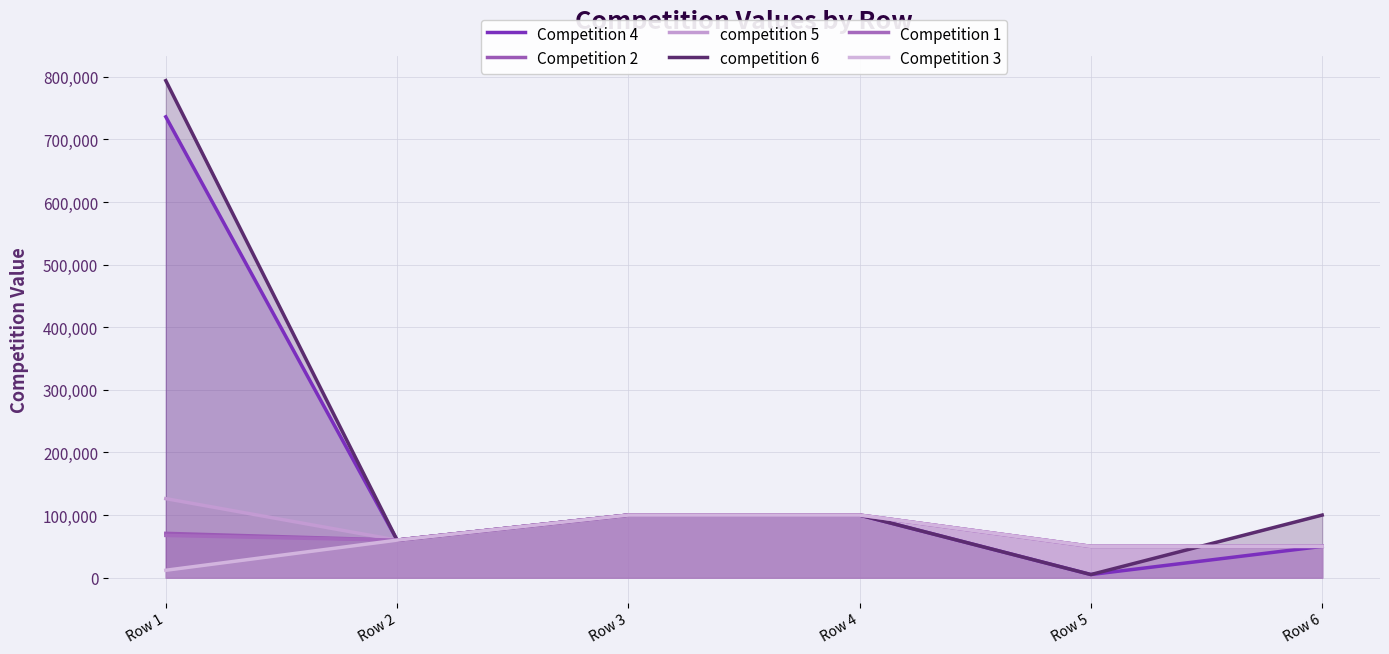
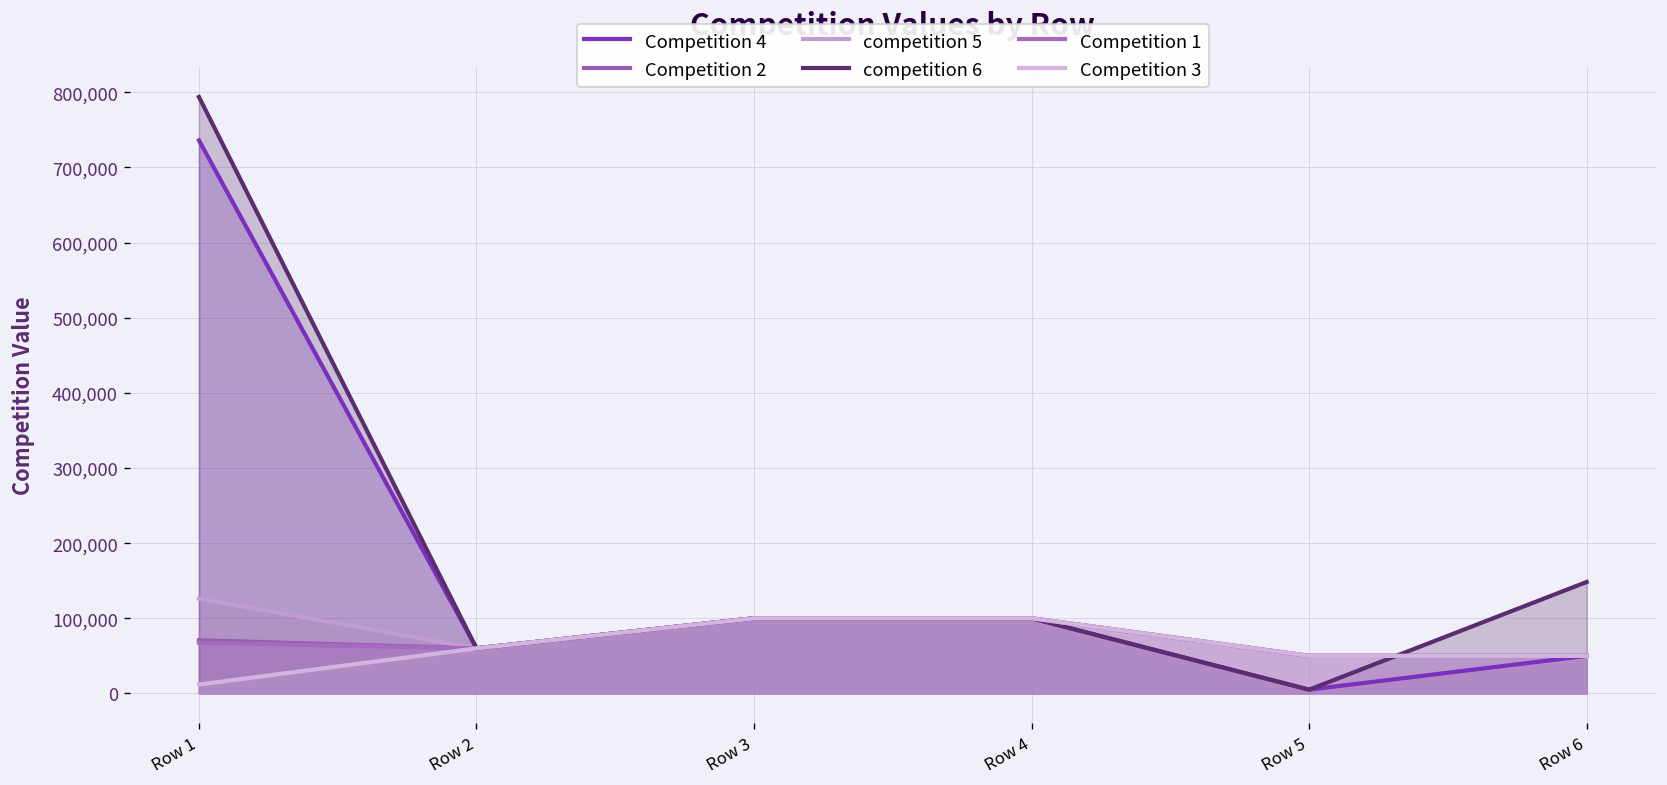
competition 6, Row 6: 100,000 -> 150,000
